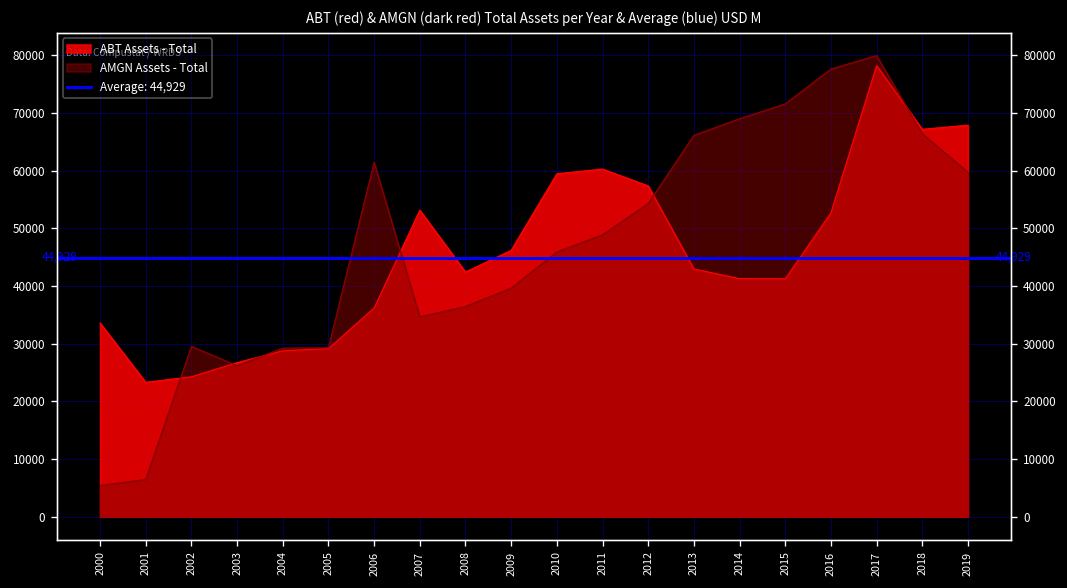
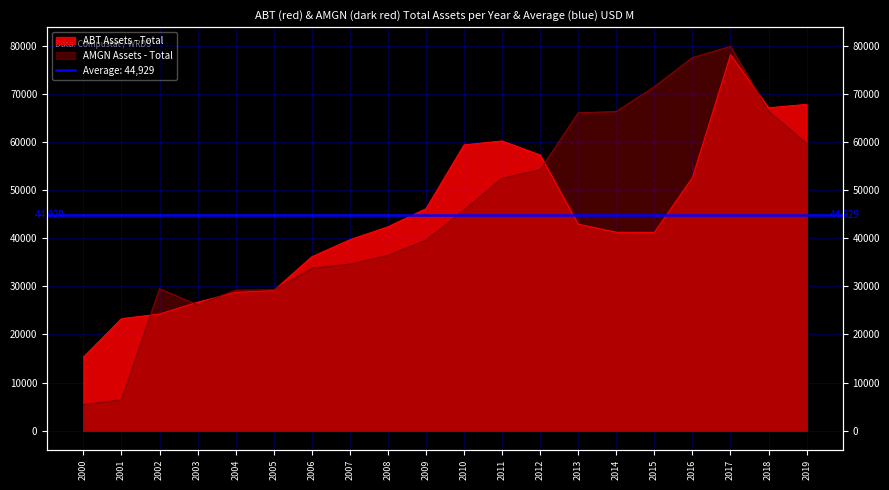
ABT Assets - Total, 2000: 34000 -> 15000
AMGN Assets - Total, 2006: 61000 -> 34000
ABT Assets - Total, 2007: 53000 -> 40000
AMGN Assets - Total, 2011: 49000 -> 53000
AMGN Assets - Total, 2014: 69000 -> 66000
